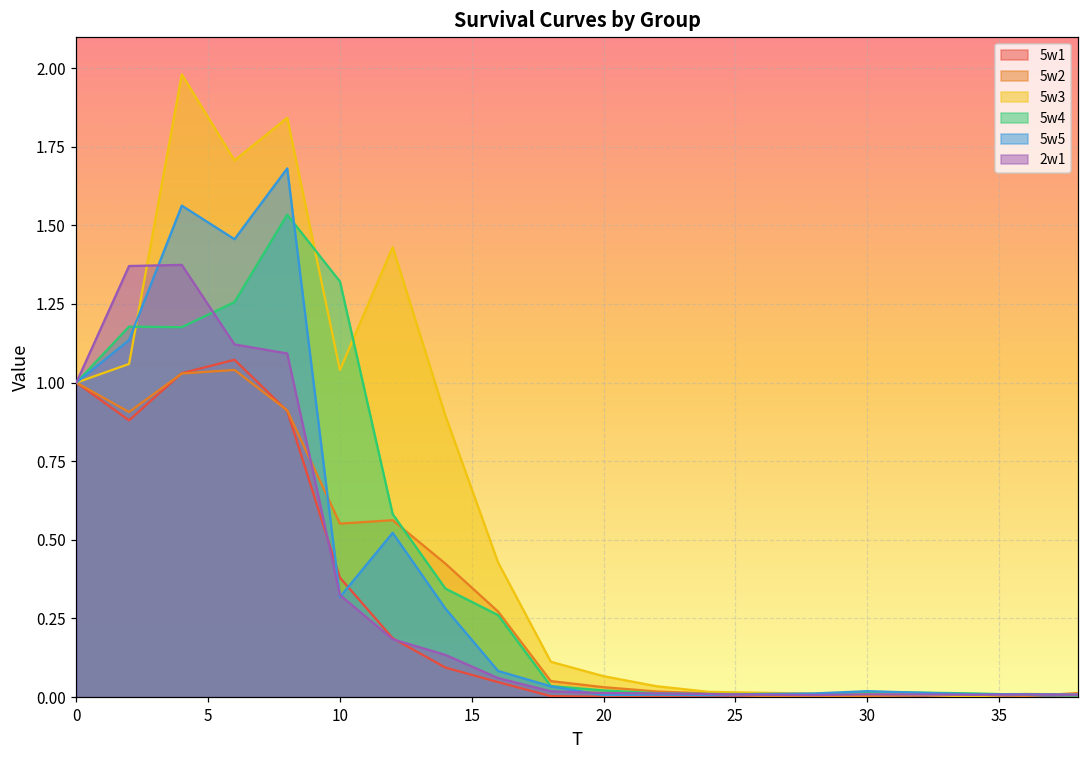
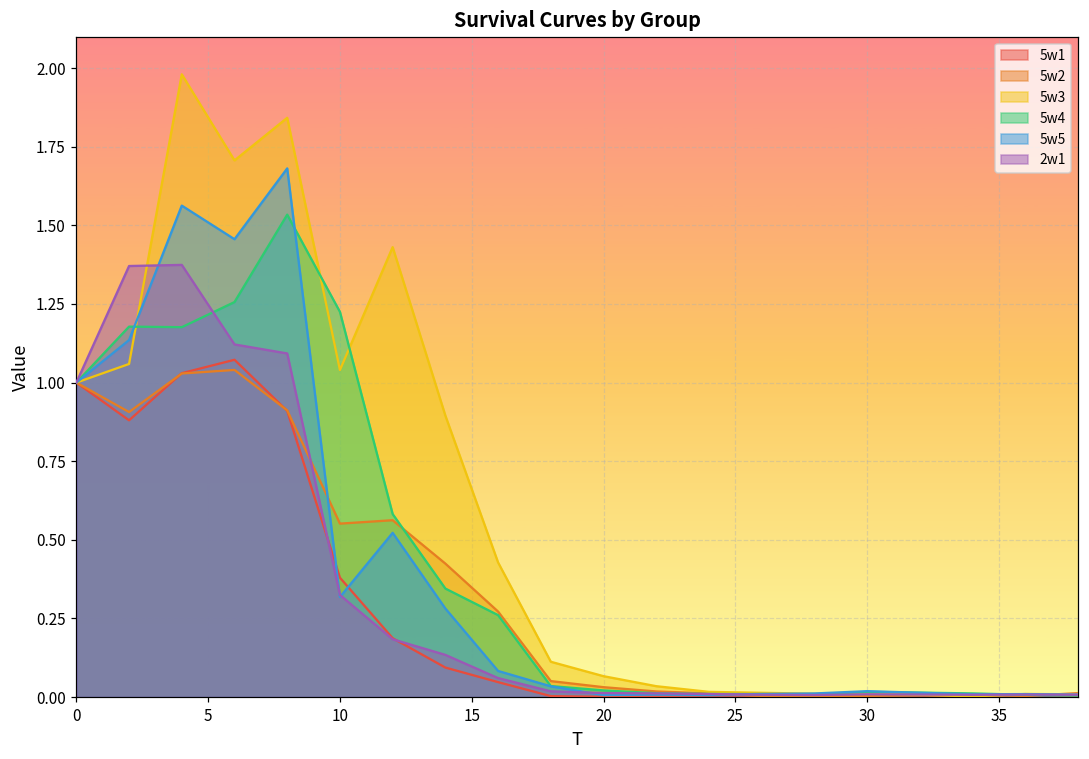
5w4, 10: 1.32 -> 1.22
